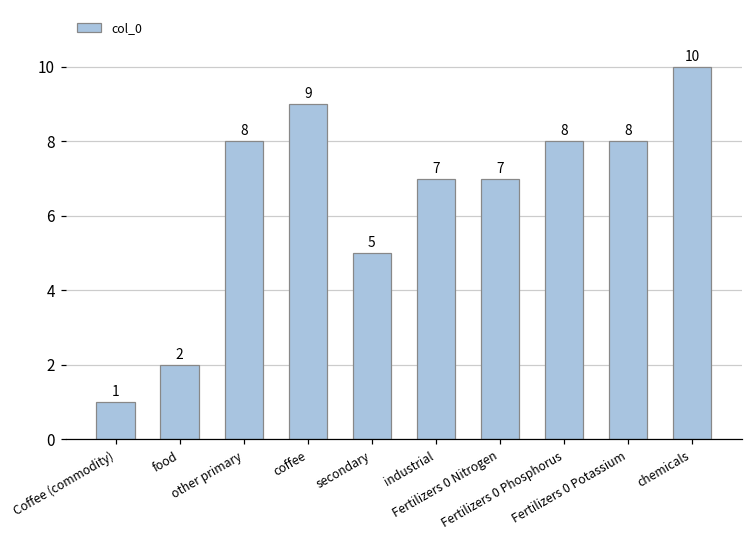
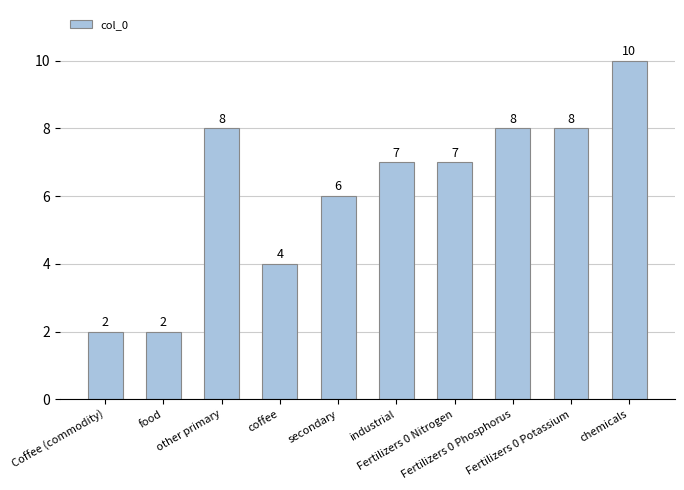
Coffee (commodity): 1 -> 2
coffee: 9 -> 4
secondary: 5 -> 6
